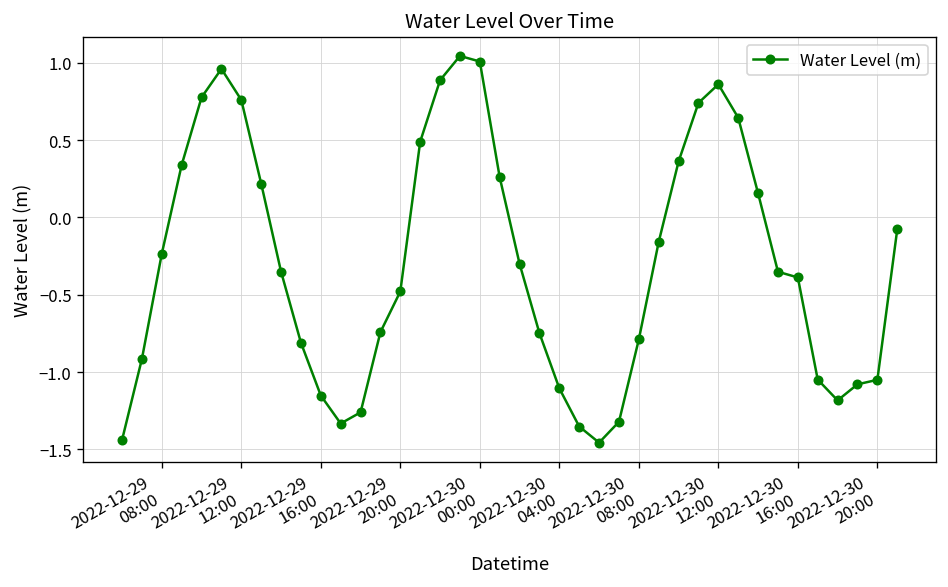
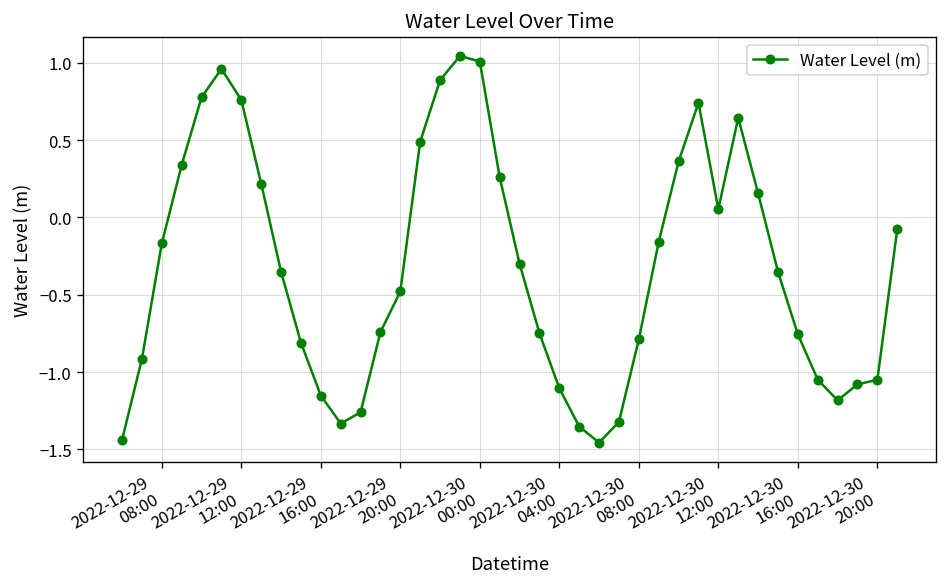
2022-12-29 08:00: -0.23 -> -0.17
2022-12-30 12:00: 0.86 -> 0.05
2022-12-30 16:00: -0.39 -> -0.76
